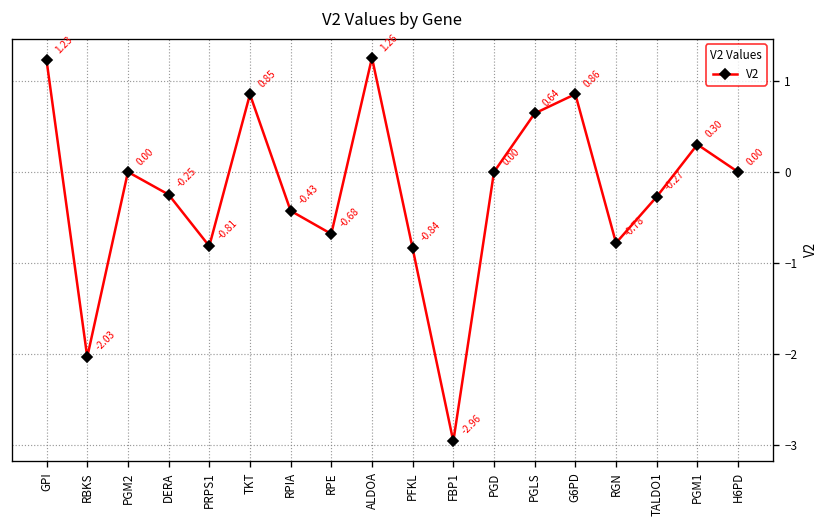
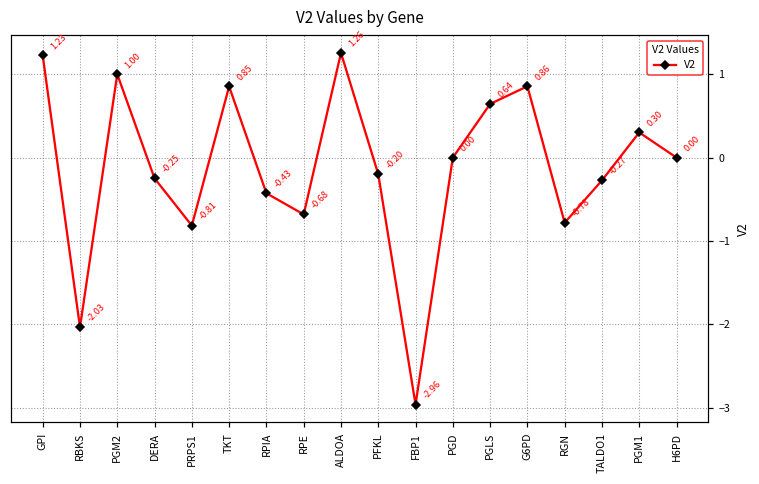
PGM2: 0.00 -> 1.00
PFKL: -0.84 -> -0.20
